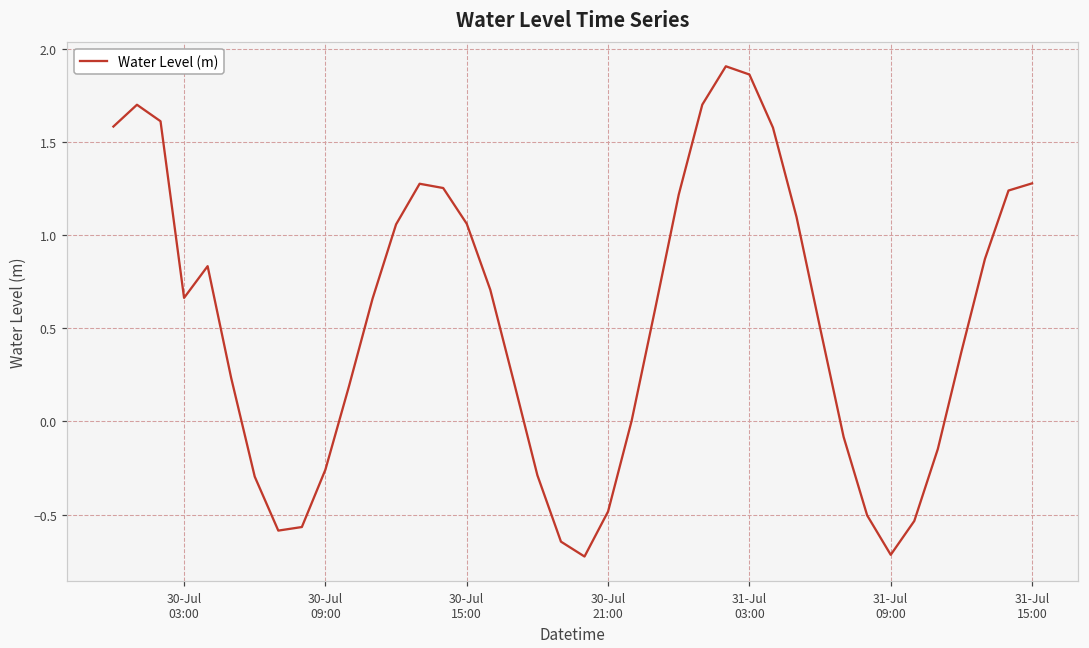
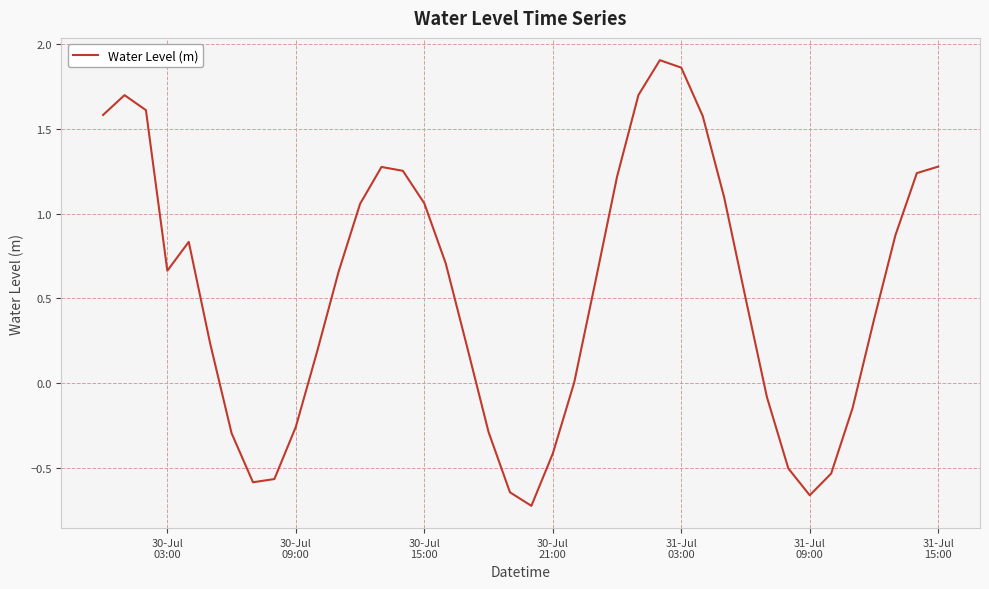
30-Jul 21:00: -0.48 -> -0.42
31-Jul 09:00: -0.72 -> -0.66
